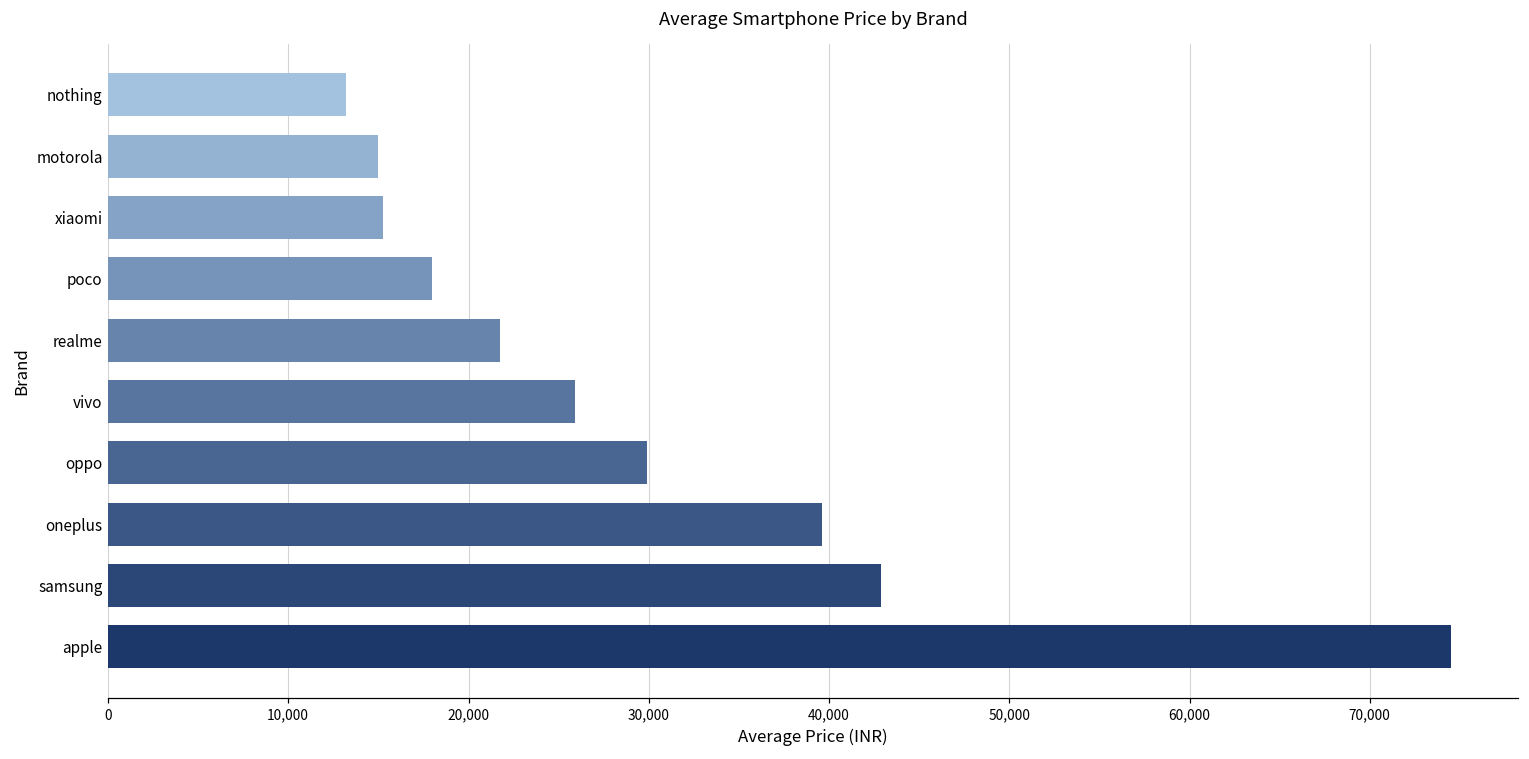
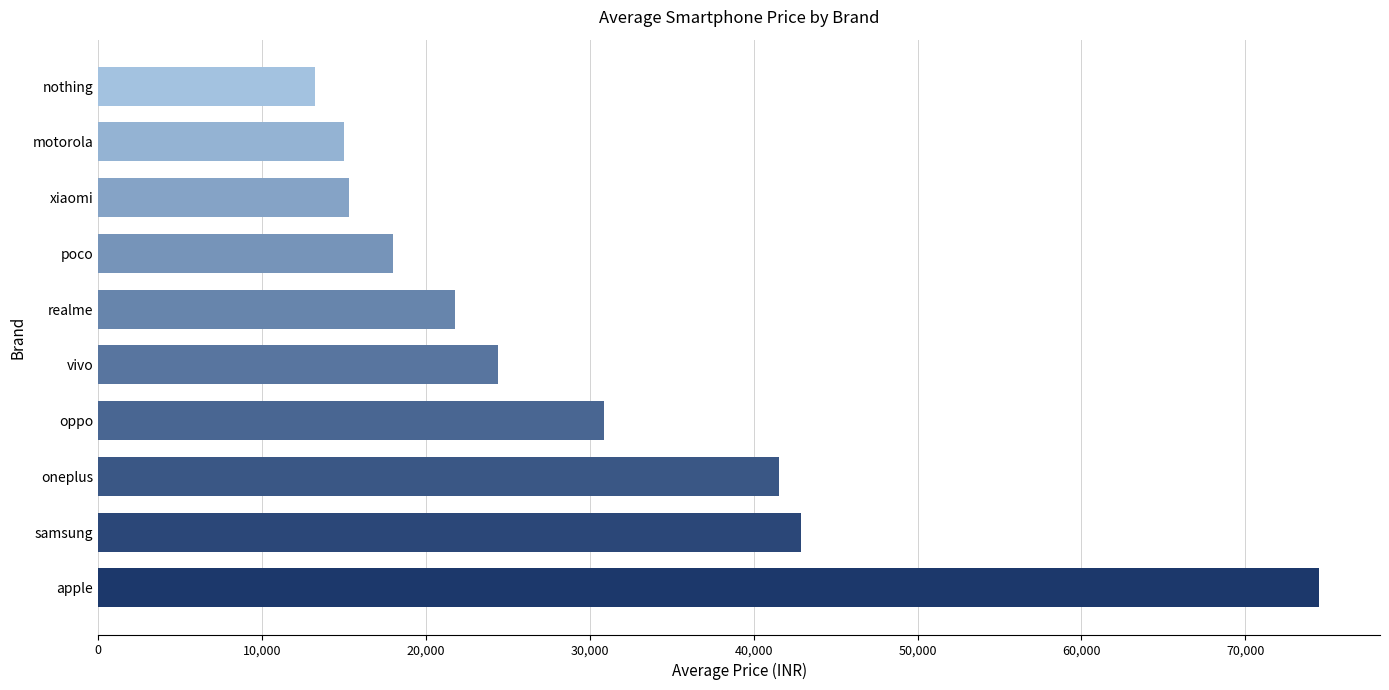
vivo: 25,900 -> 24,400
oppo: 29,900 -> 30,900
oneplus: 39,600 -> 41,500
